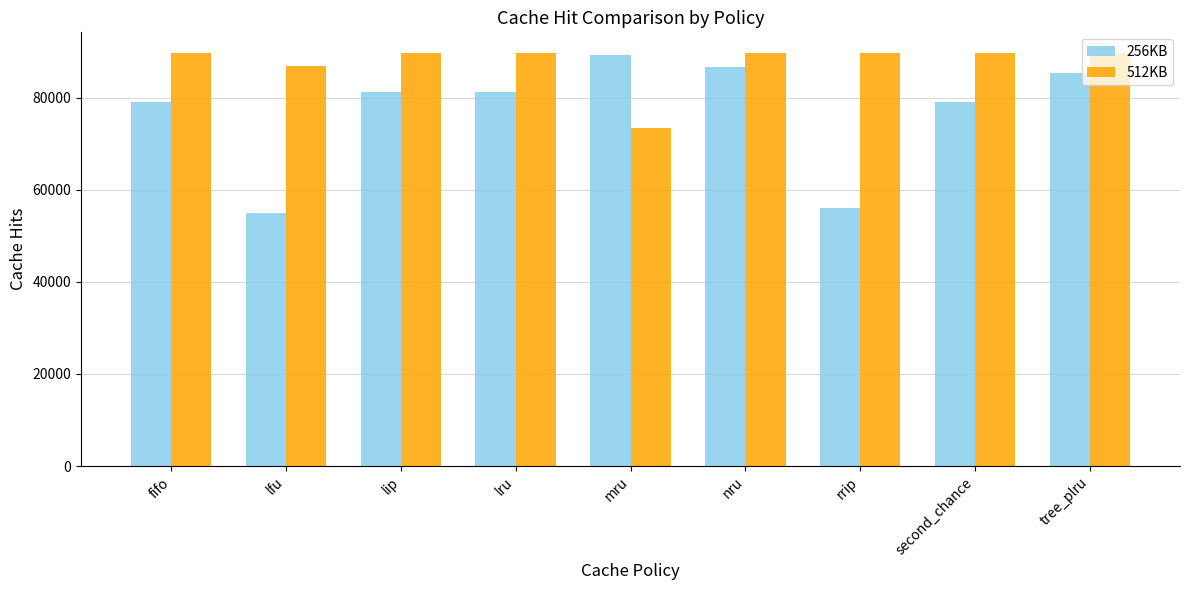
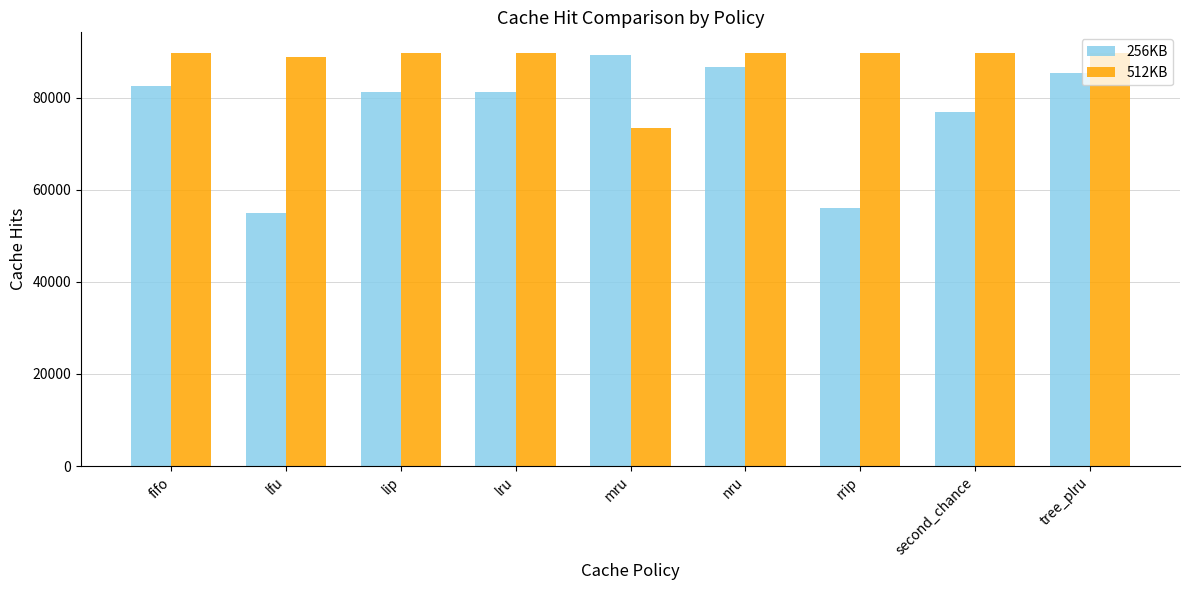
256KB, fifo: 79000 -> 82000
512KB, lfu: 87000 -> 89000
256KB, second_chance: 79000 -> 77000
